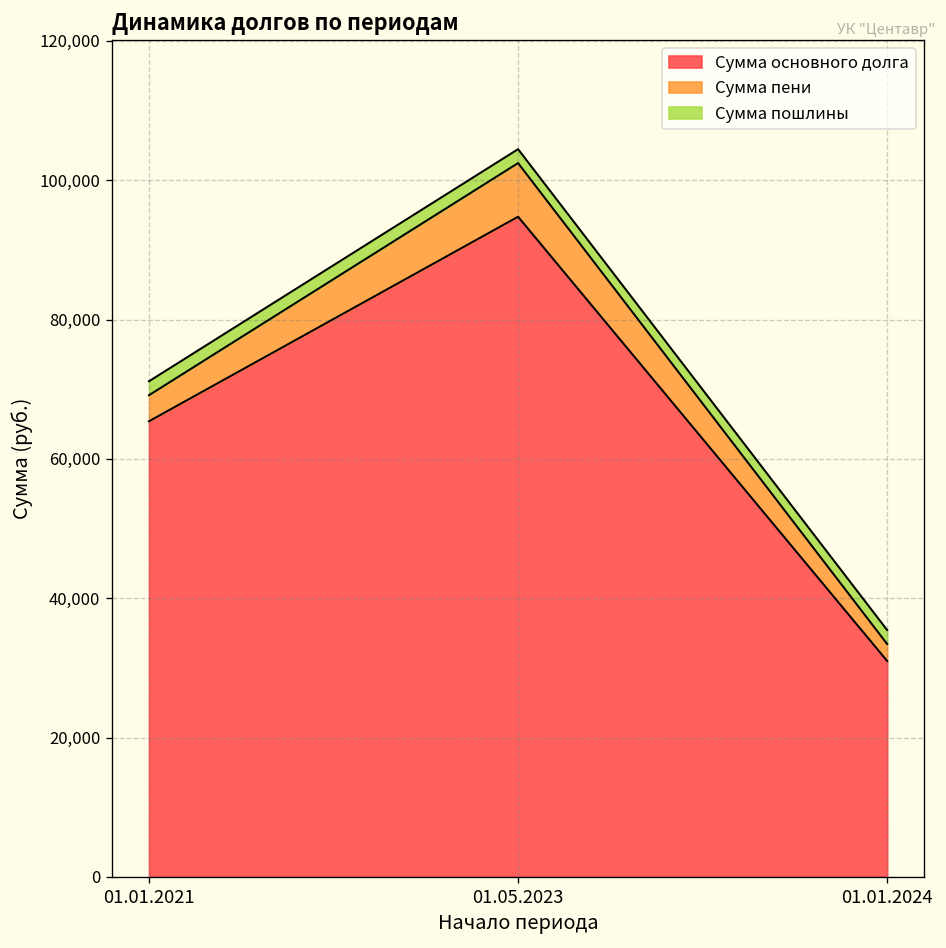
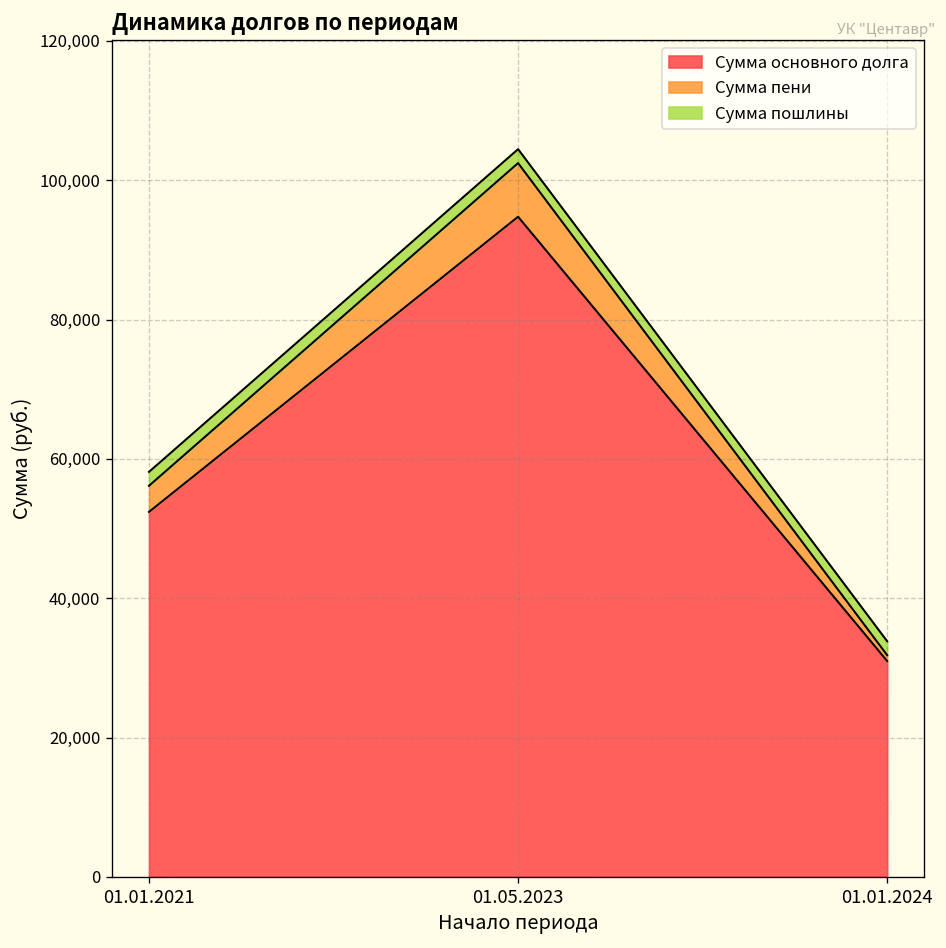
Сумма основного долга, 01.01.2021: 65,000 -> 52,000
Сумма пени, 01.01.2024: 2,000 -> 1,000
